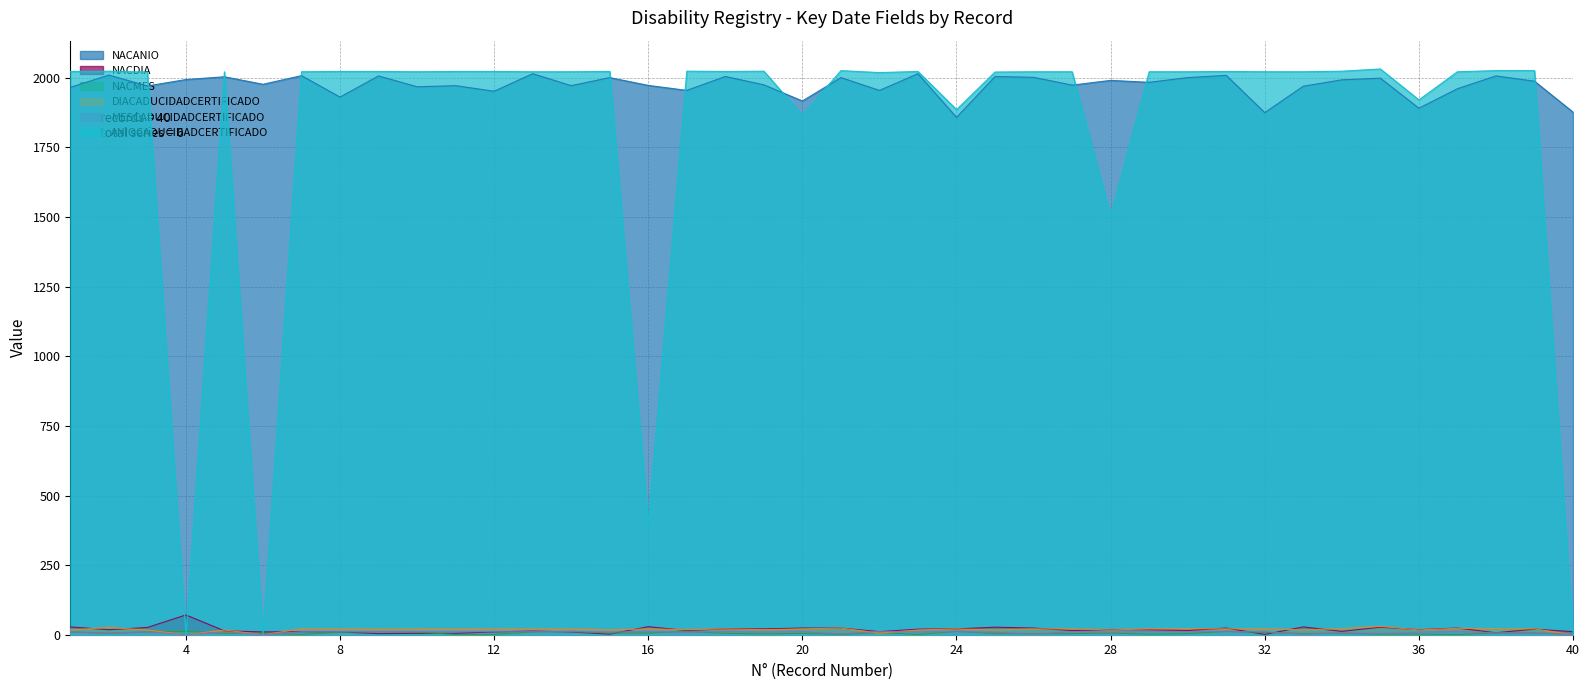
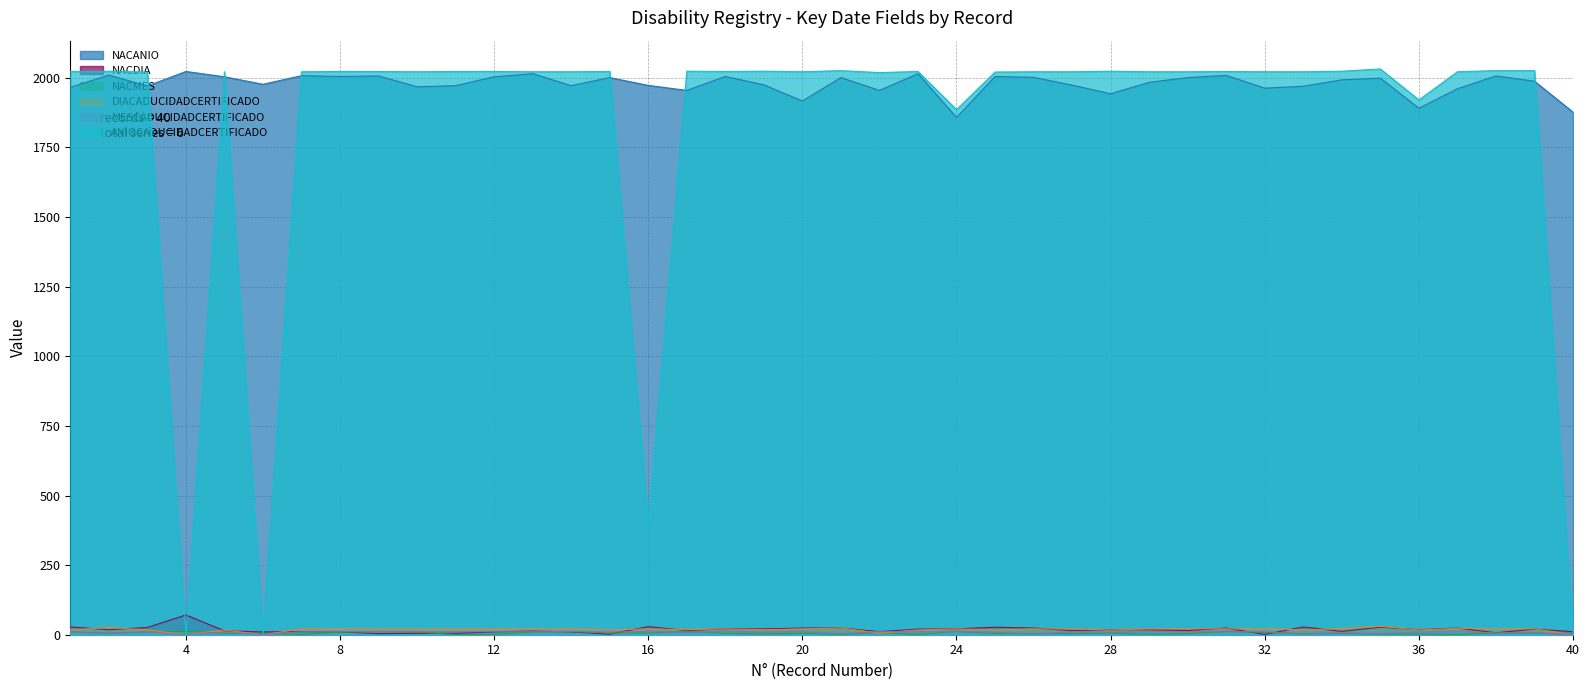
NACANIO, 4: 1990 -> 2020
NACANIO, 8: 1930 -> 2010
NACANIO, 12: 1950 -> 2000
ANIOCADUCIDADCERTIFICADO, 20: 1870 -> 2020
NACANIO, 28: 1990 -> 1940
ANIOCADUCIDADCERTIFICADO, 28: 1510 -> 2020
NACANIO, 32: 1880 -> 1960
